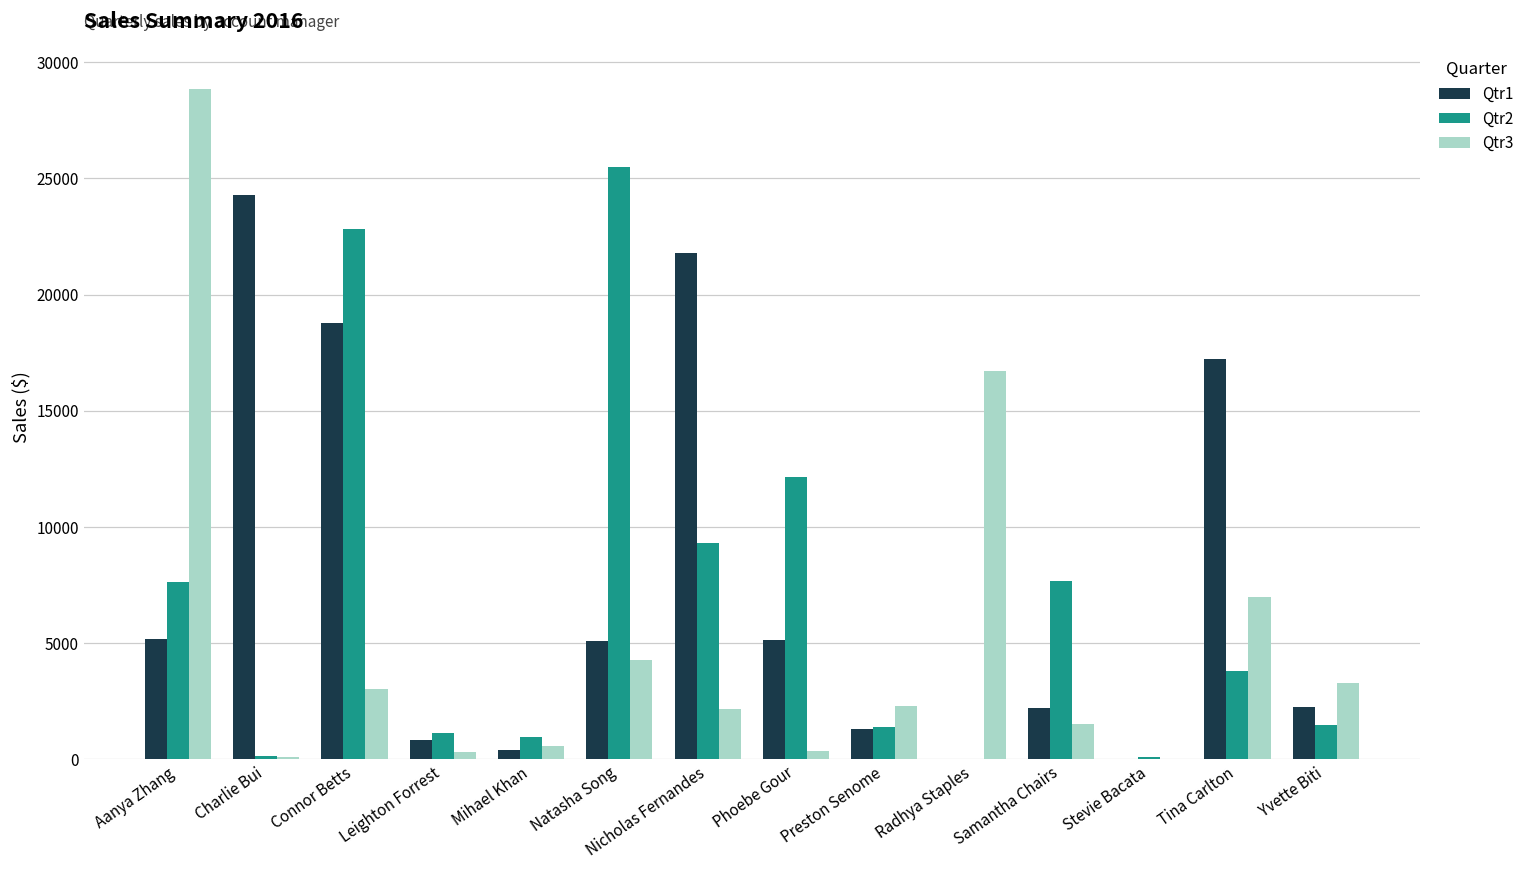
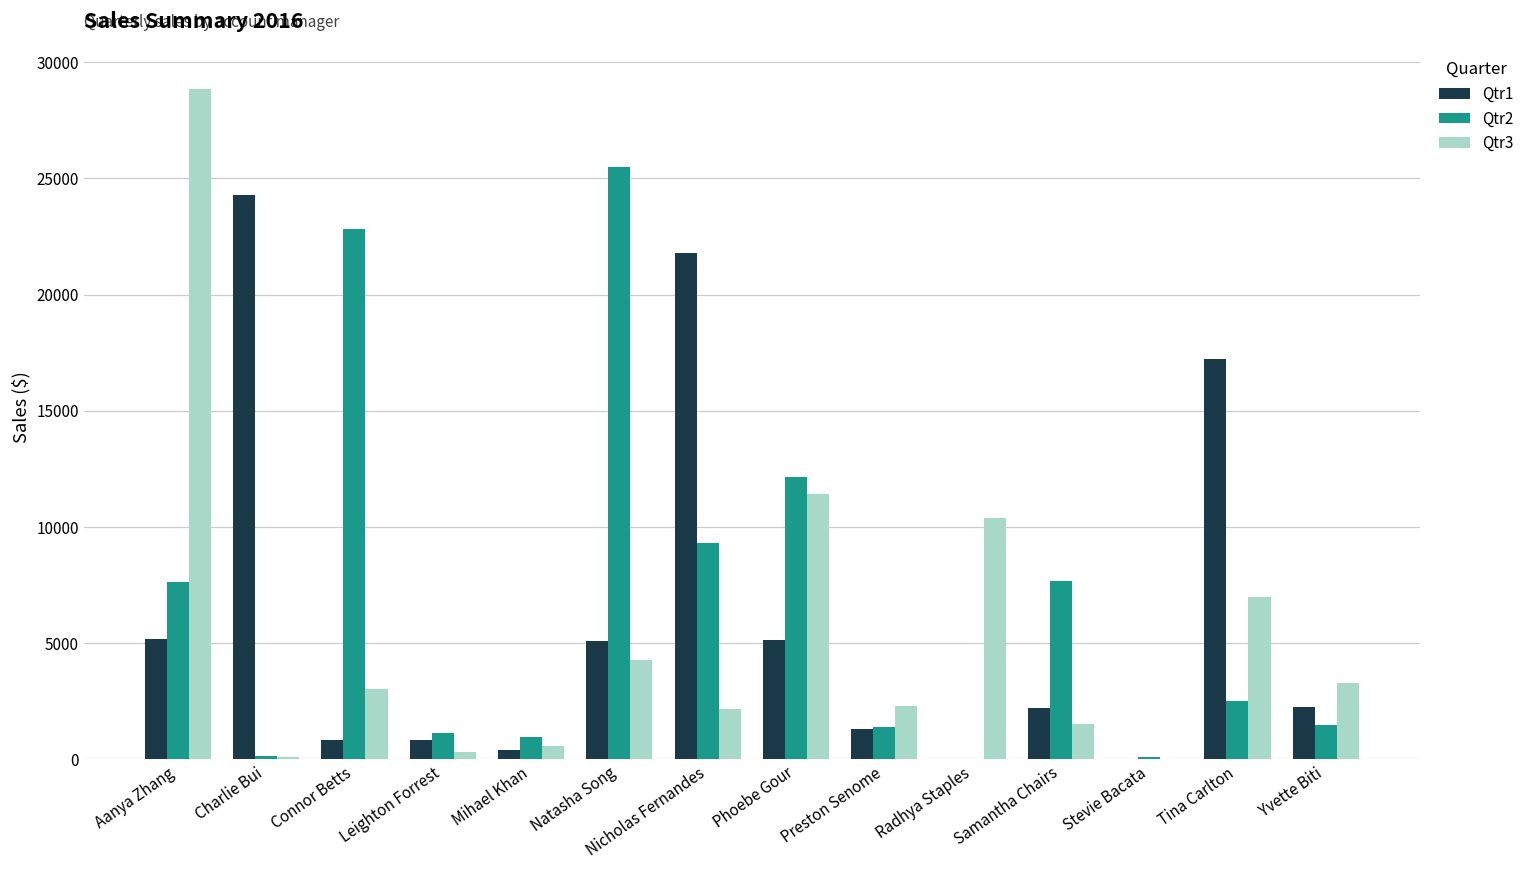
Qtr1, Connor Betts: 18800 -> 900
Qtr3, Phoebe Gour: 400 -> 11400
Qtr3, Radhya Staples: 16700 -> 10400
Qtr2, Tina Carlton: 3800 -> 2500
